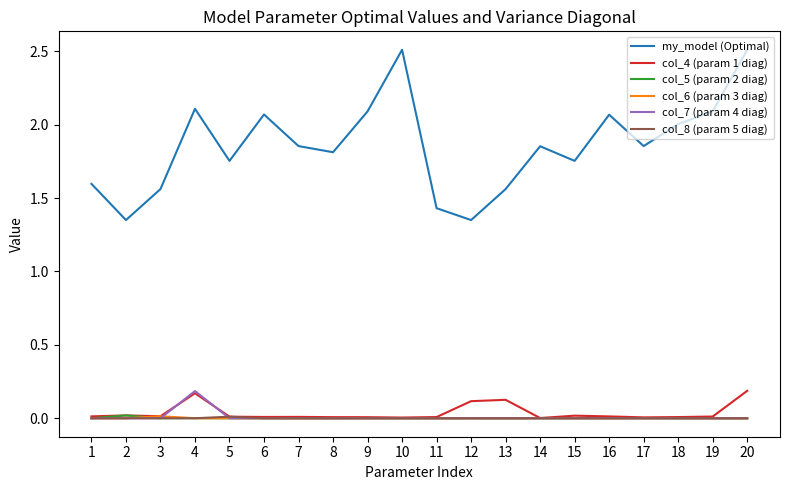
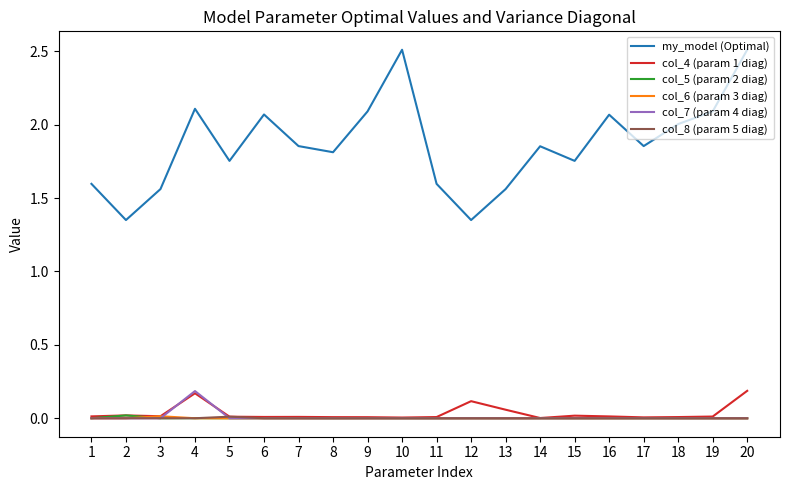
my_model (Optimal), 11: 1.43 -> 1.60
col_4 (param 1 diag), 13: 0.13 -> 0.06
